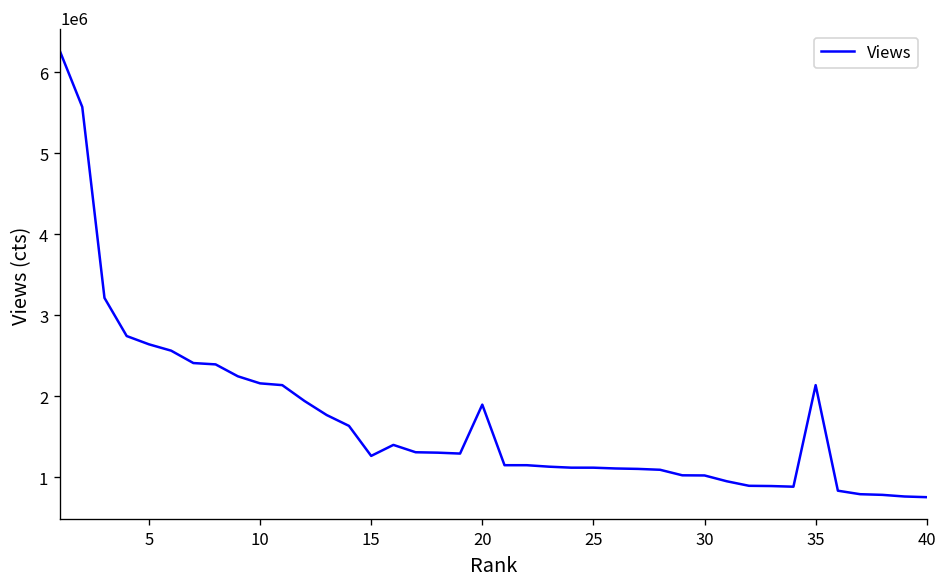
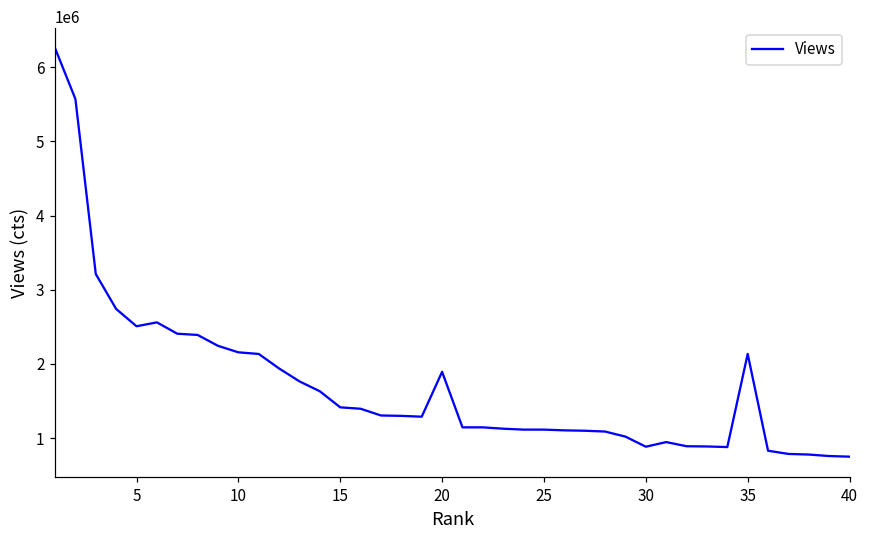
5: 2600000 -> 2500000
15: 1300000 -> 1400000
30: 1000000 -> 900000
